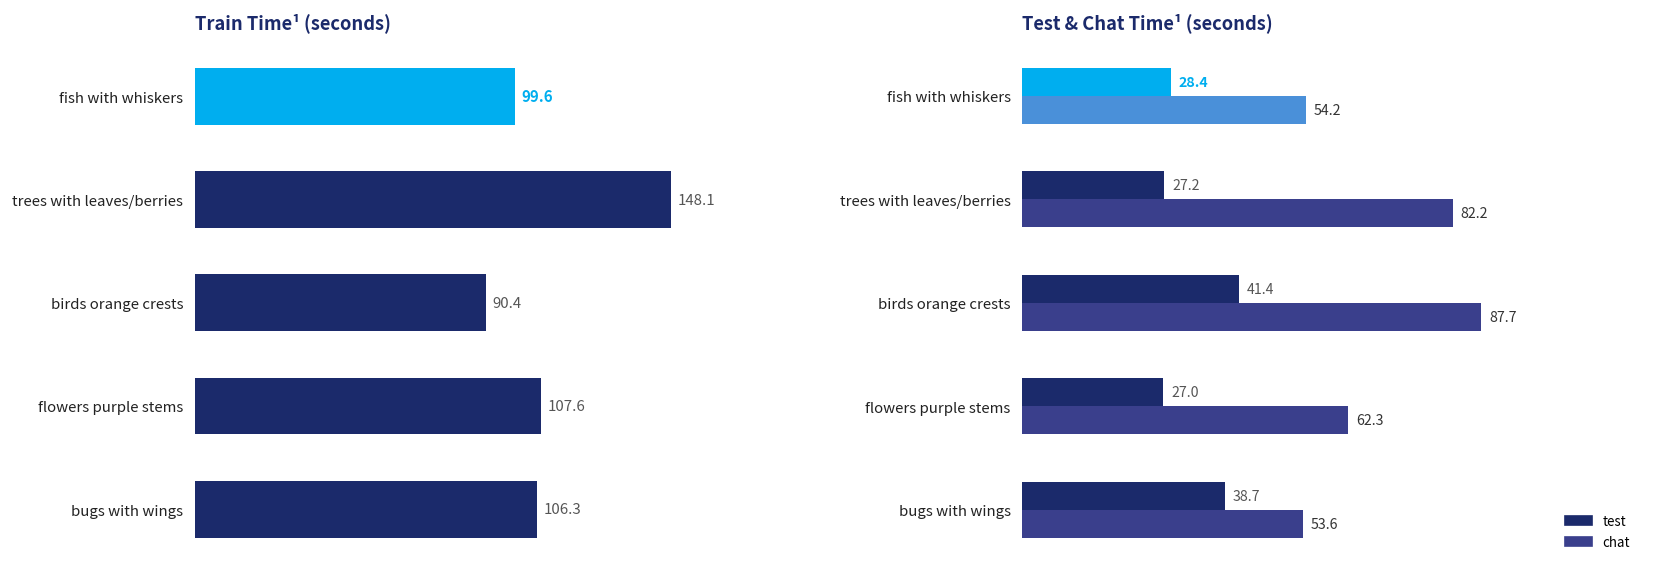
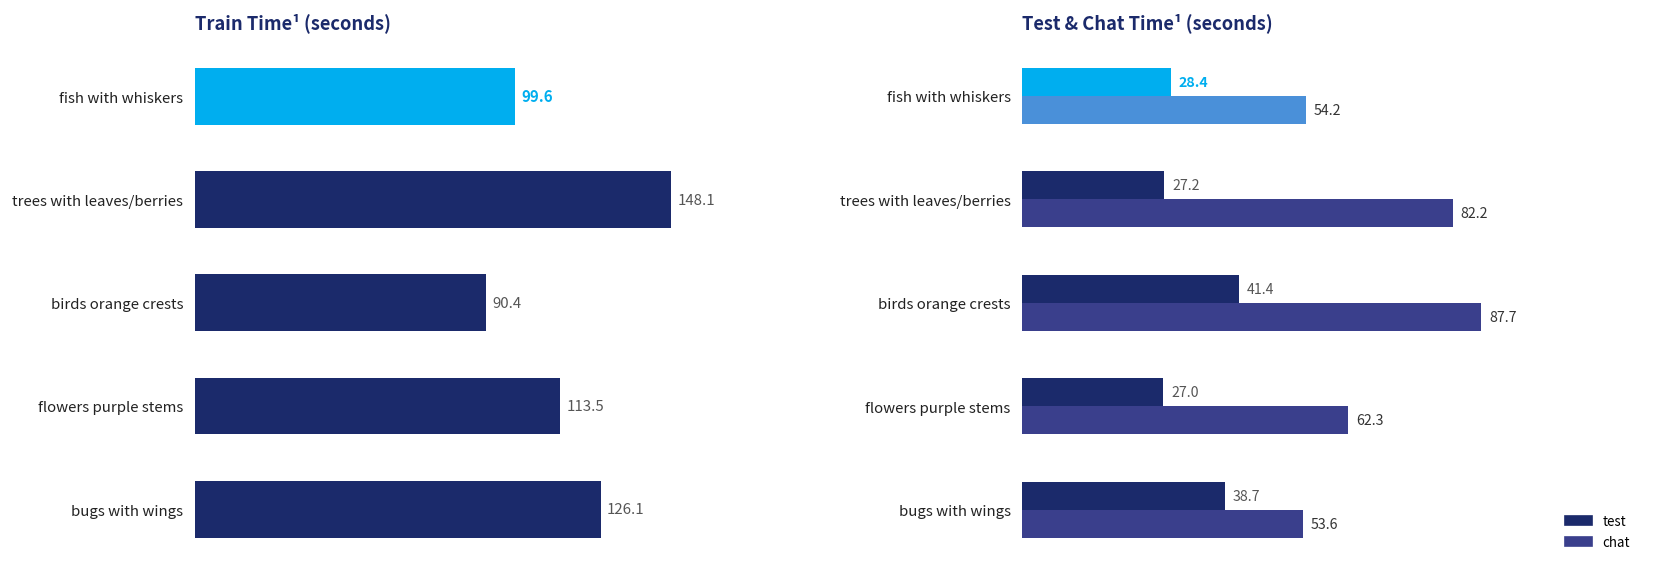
Train Time¹ (seconds), flowers purple stems: 107.6 -> 113.5
Train Time¹ (seconds), bugs with wings: 106.3 -> 126.1
